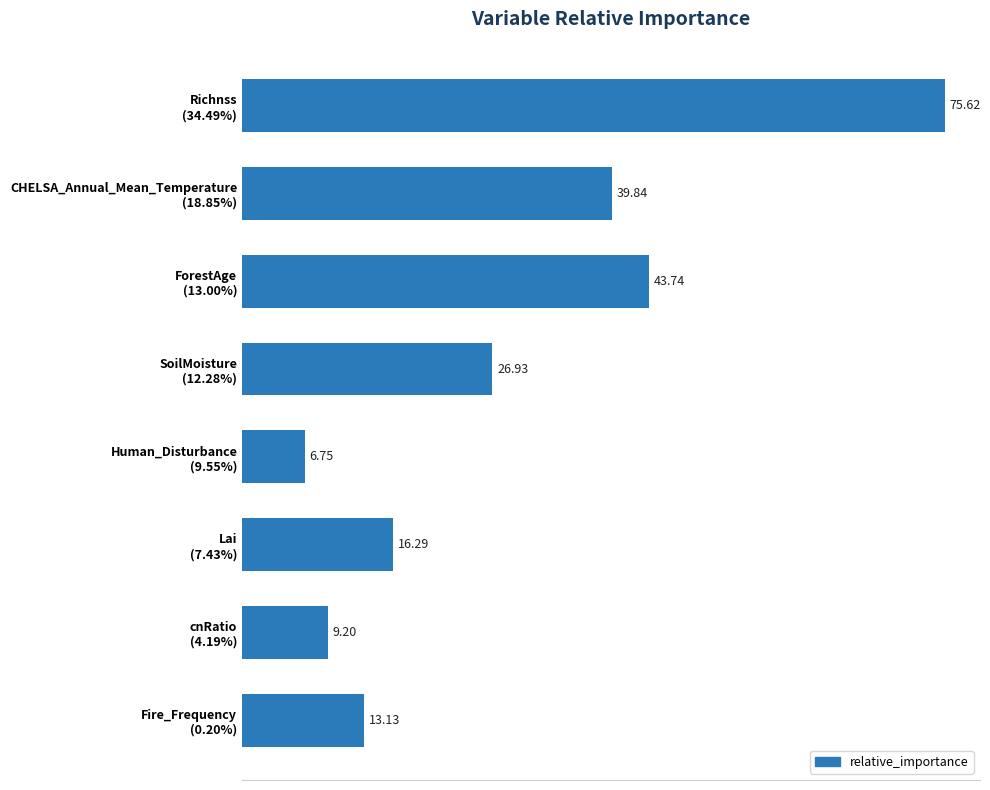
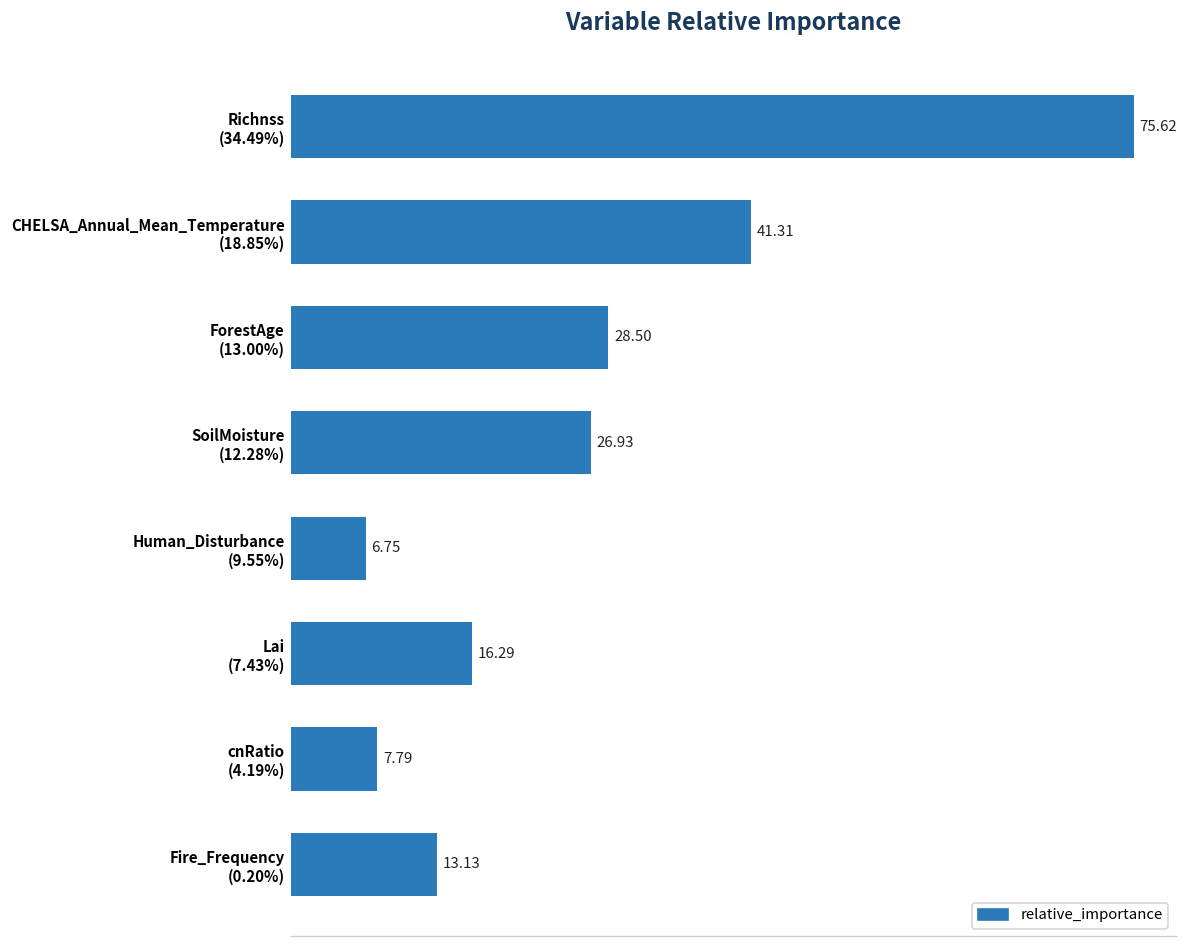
CHELSA_Annual_Mean_Temperature (18.85%): 39.84 -> 41.31
ForestAge (13.00%): 43.74 -> 28.50
cnRatio (4.19%): 9.20 -> 7.79
